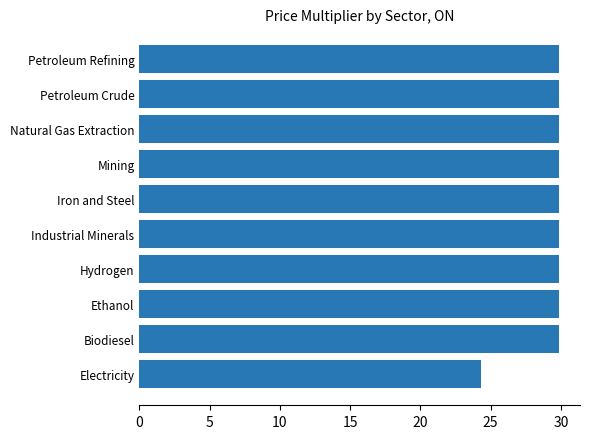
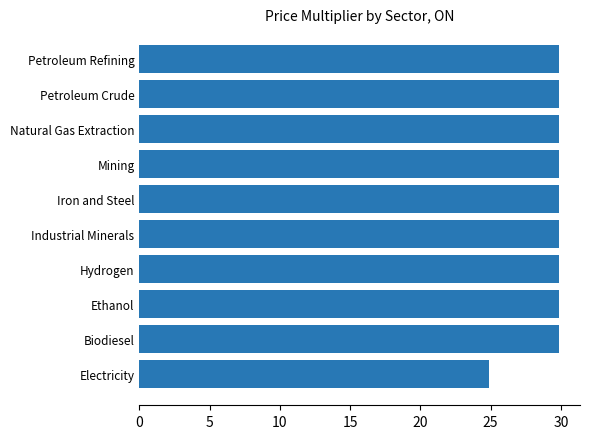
Electricity: 24.3 -> 24.9
